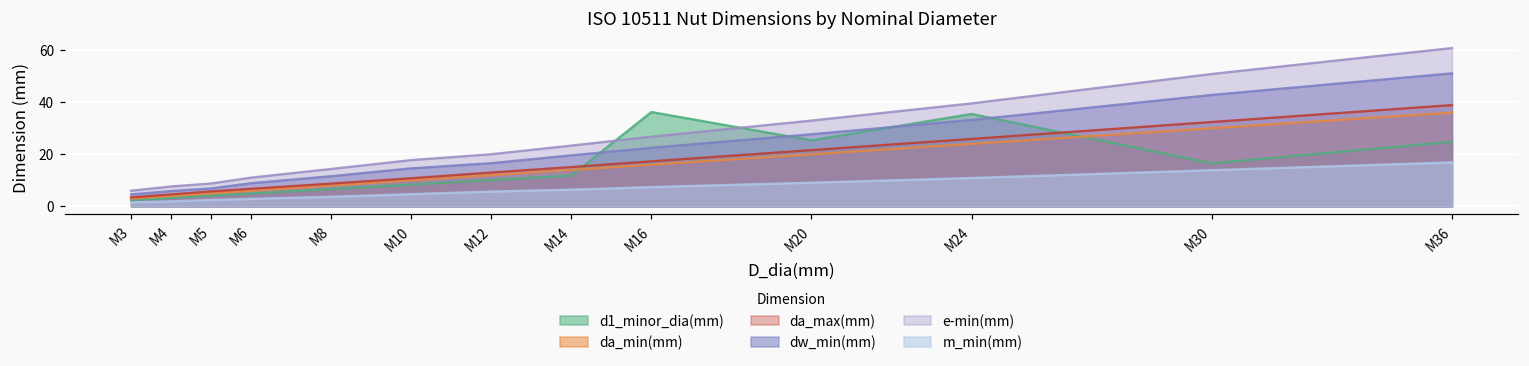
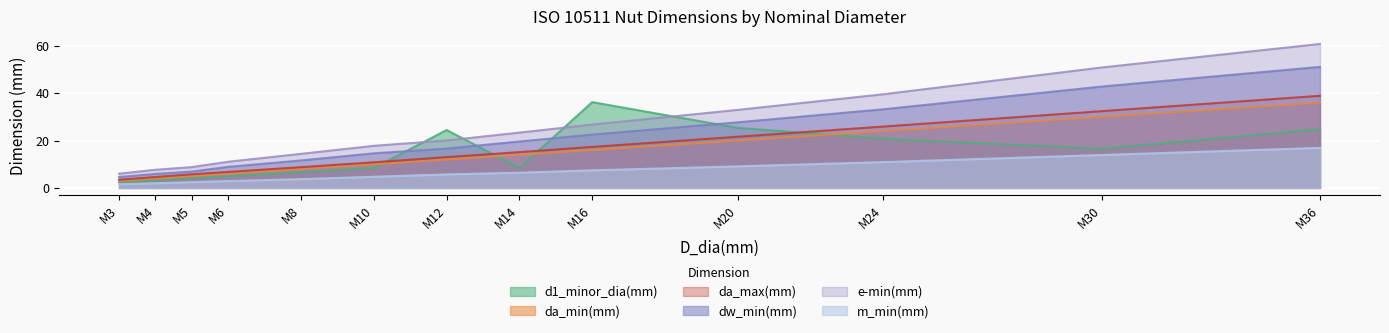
d1_minor_dia(mm), M12: 10 -> 24
d1_minor_dia(mm), M14: 12 -> 8
d1_minor_dia(mm), M24: 35 -> 21
